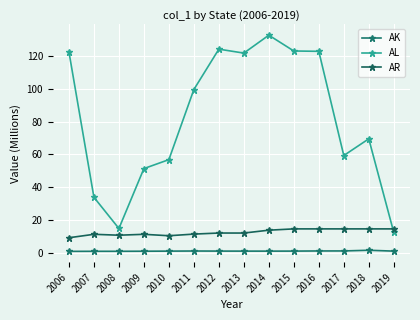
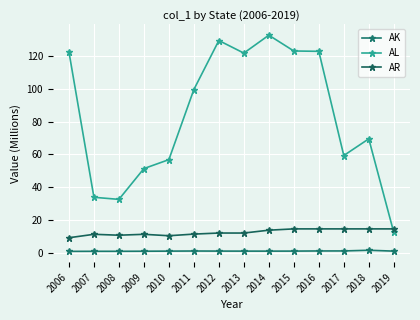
AL, 2008: 15 -> 33
AL, 2012: 124 -> 129
